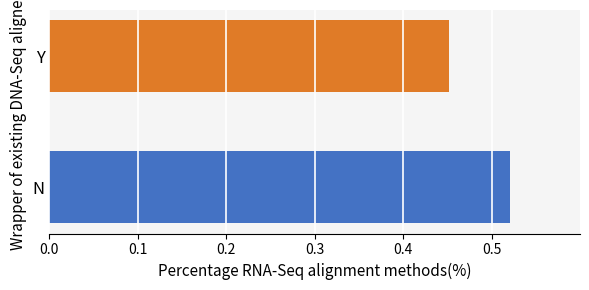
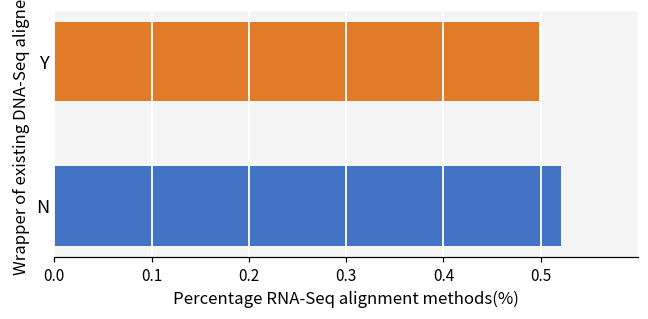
Y: 0.45 -> 0.50
